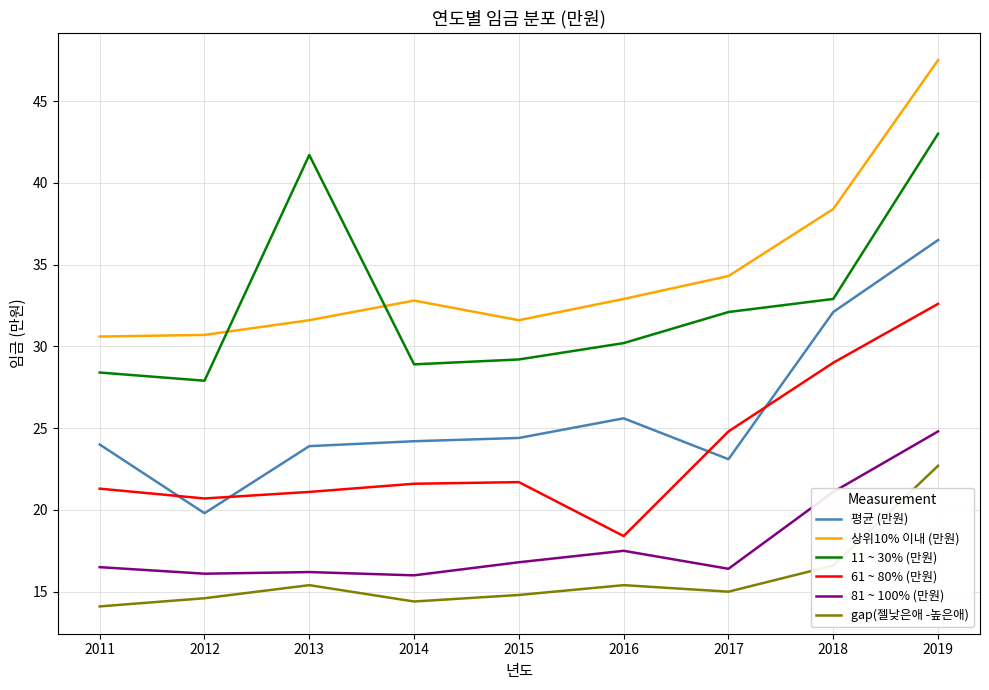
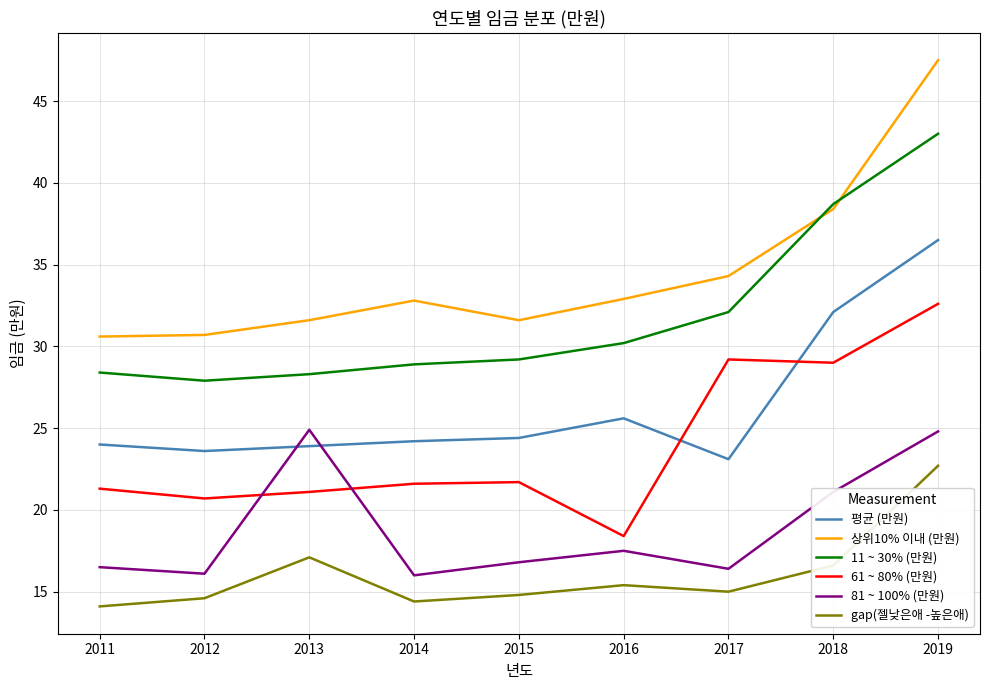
평균 (만원), 2012: 19.8 -> 23.6
11 ~ 30% (만원), 2013: 41.7 -> 28.3
81 ~ 100% (만원), 2013: 16.2 -> 24.9
gap(젤낮은애 -높은애), 2013: 15.4 -> 17.1
61 ~ 80% (만원), 2017: 24.8 -> 29.2
11 ~ 30% (만원), 2018: 32.9 -> 38.7
